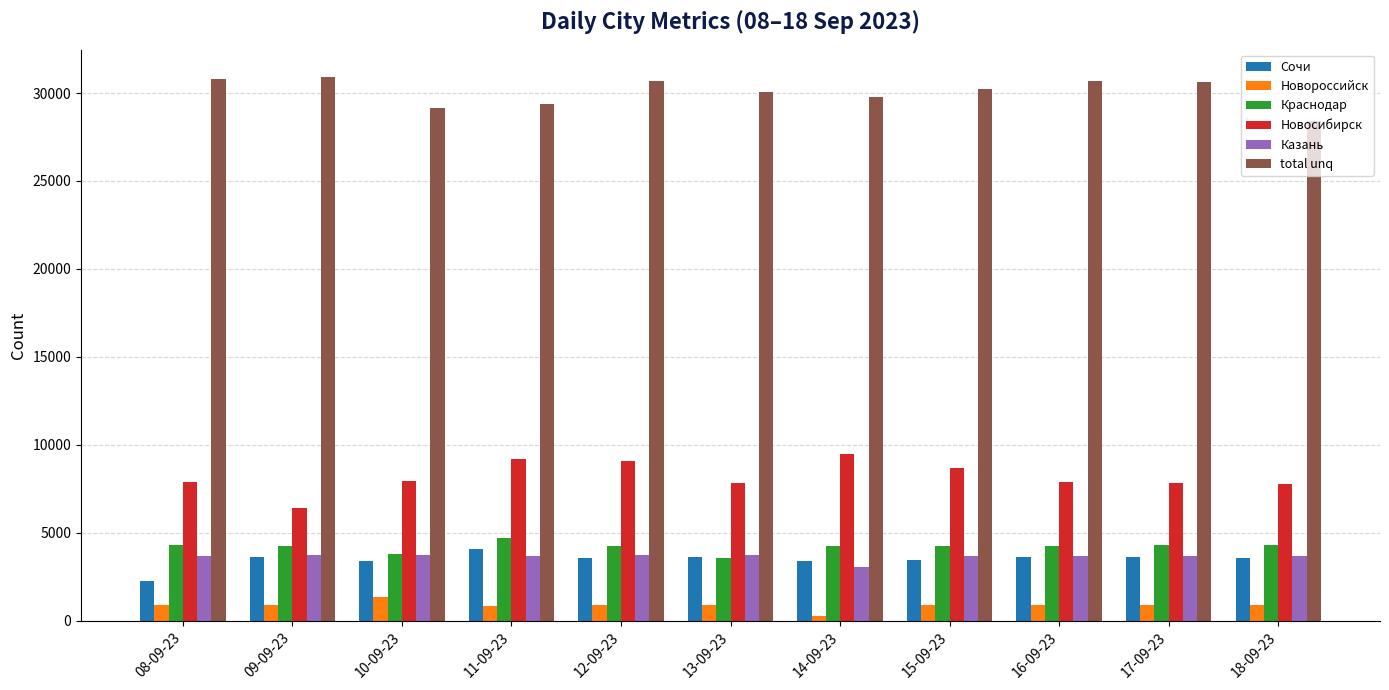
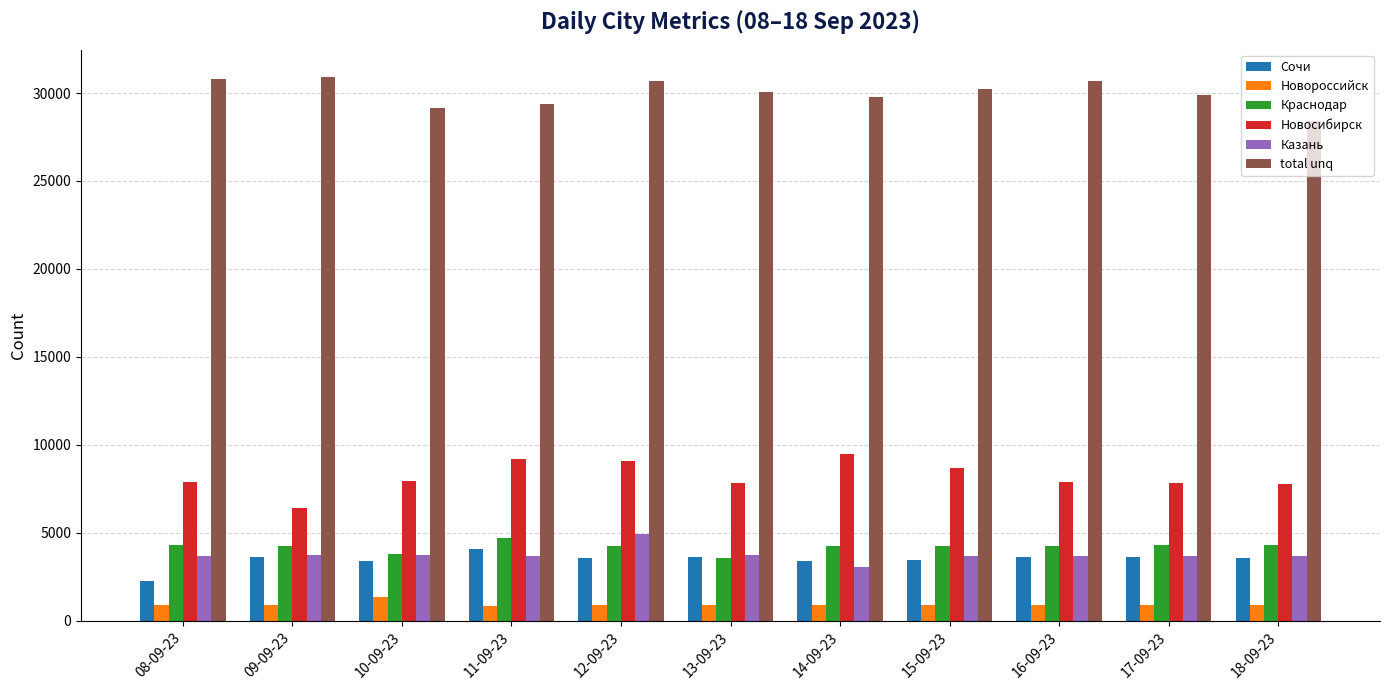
Казань, 12-09-23: 3800 -> 4900
Новороссийск, 14-09-23: 300 -> 900
total unq, 17-09-23: 30600 -> 29900
